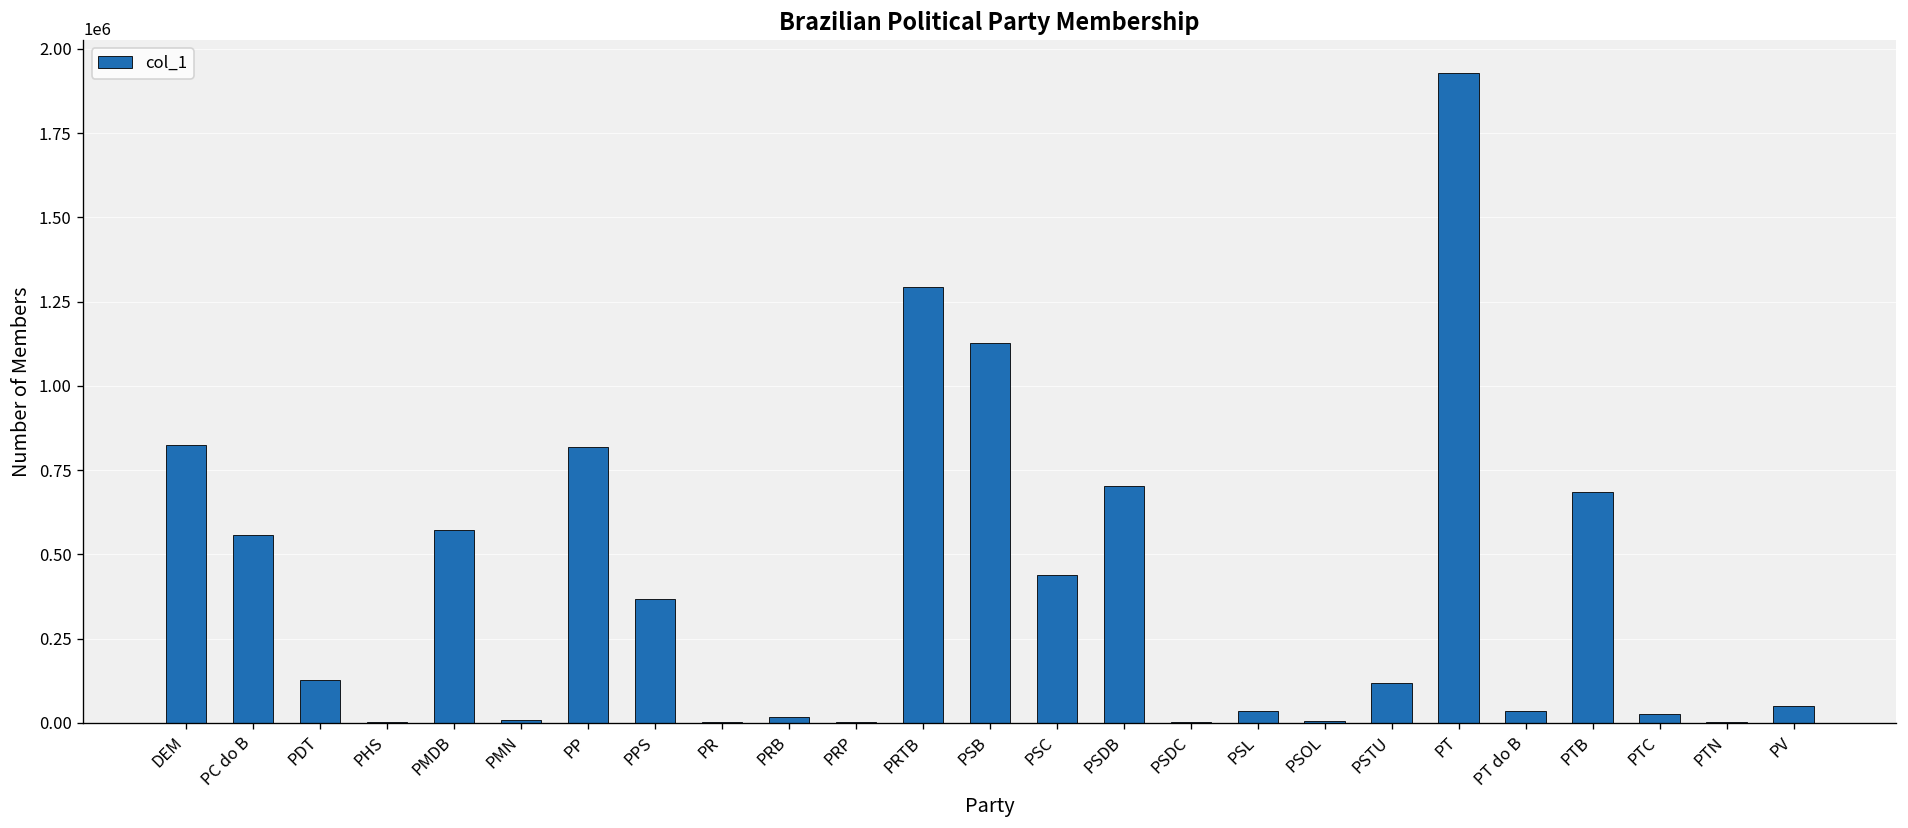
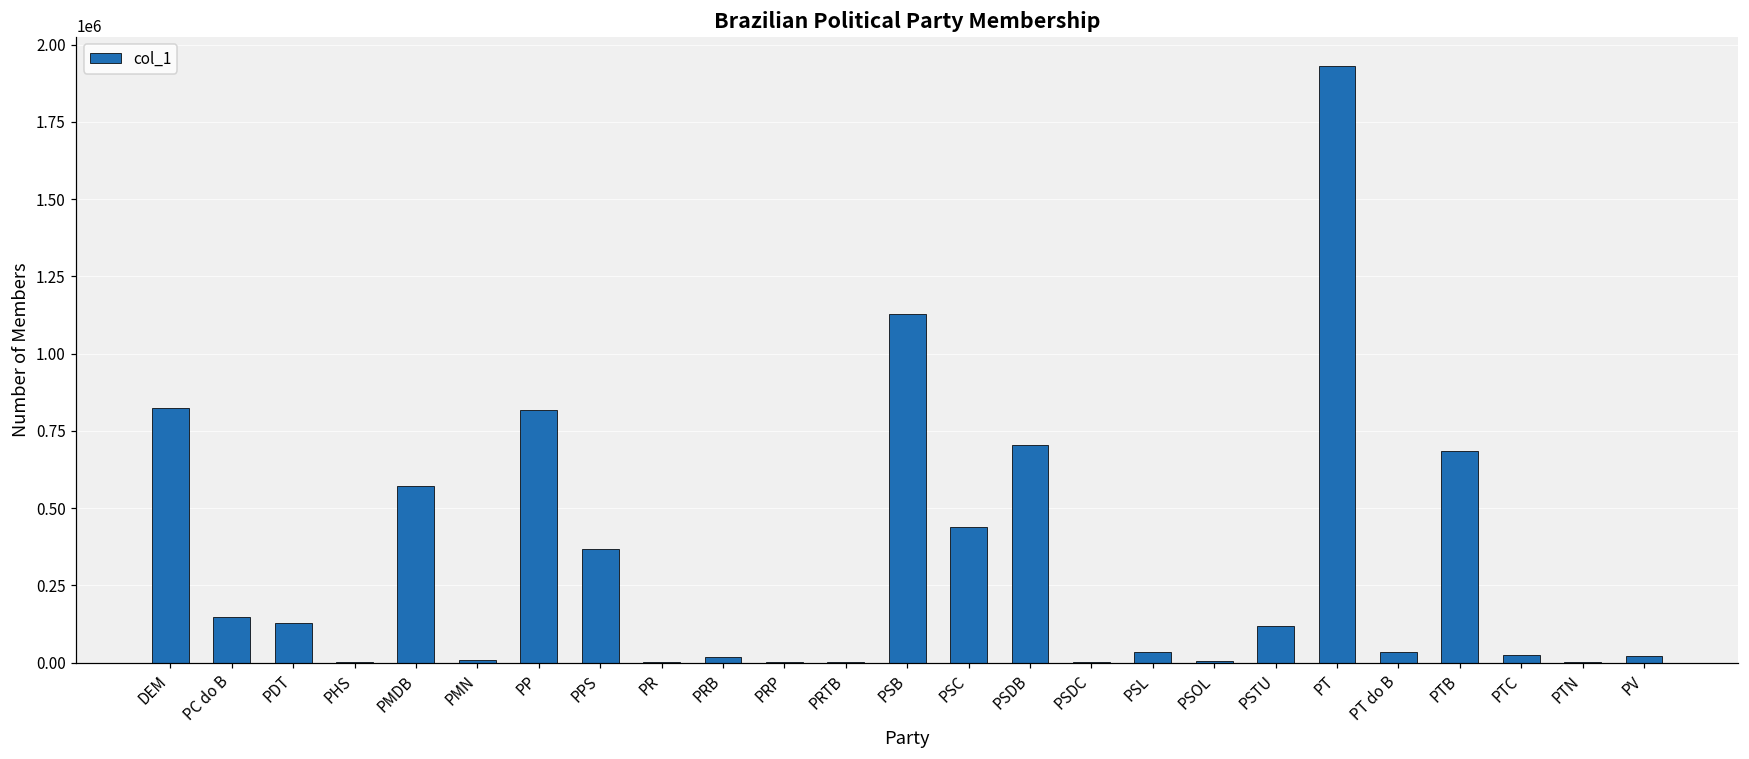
PC do B: 560000 -> 150000
PRTB: 1290000 -> 0
PV: 50000 -> 20000
